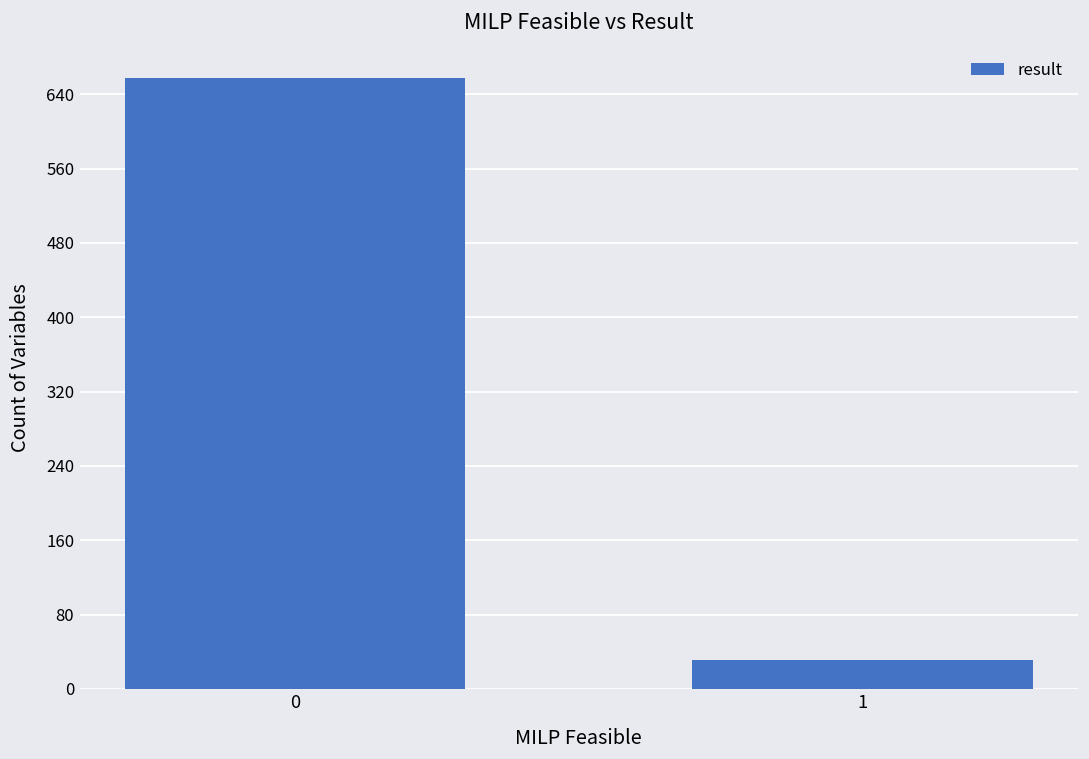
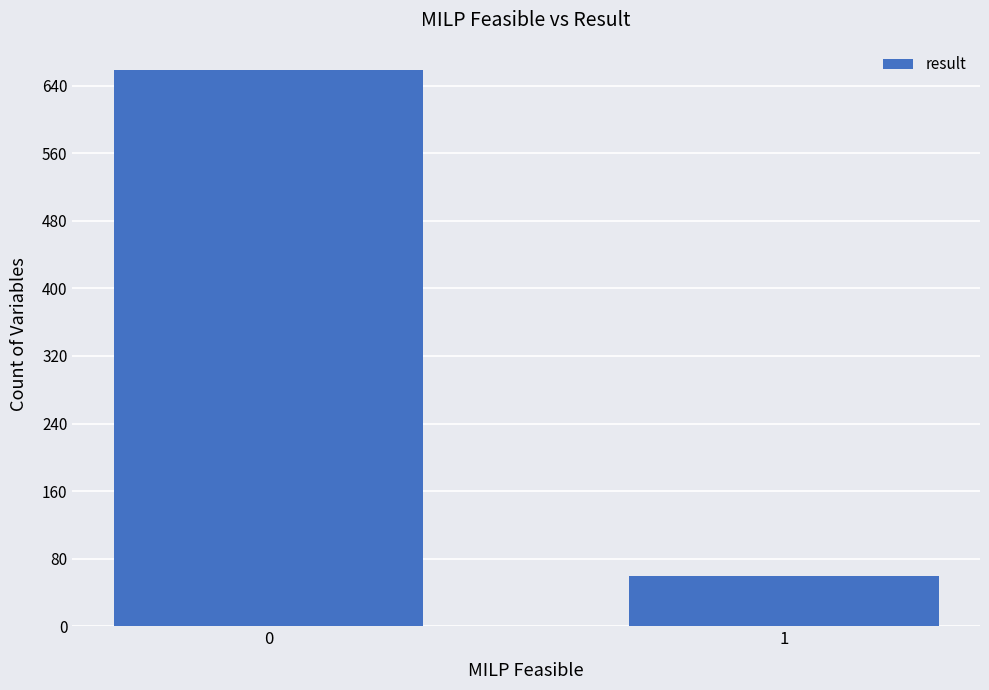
1: 30 -> 60
